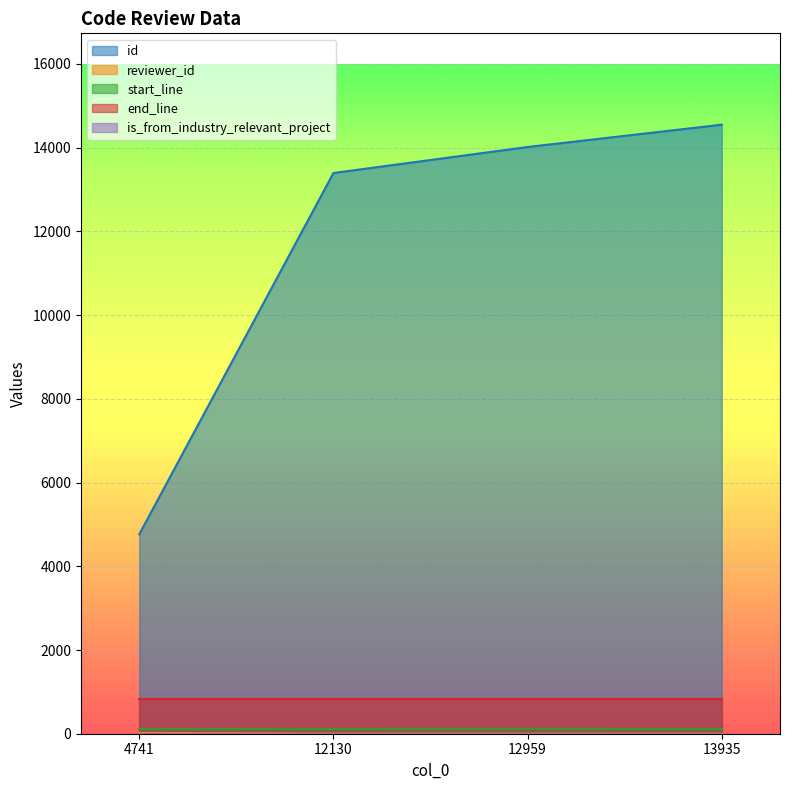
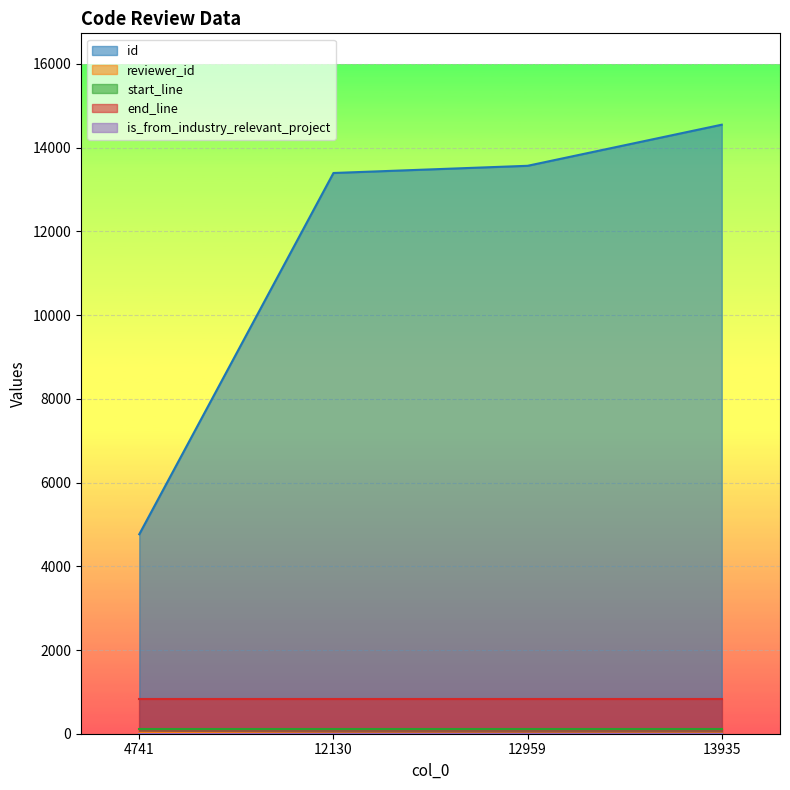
id, 12959: 14000 -> 13600
